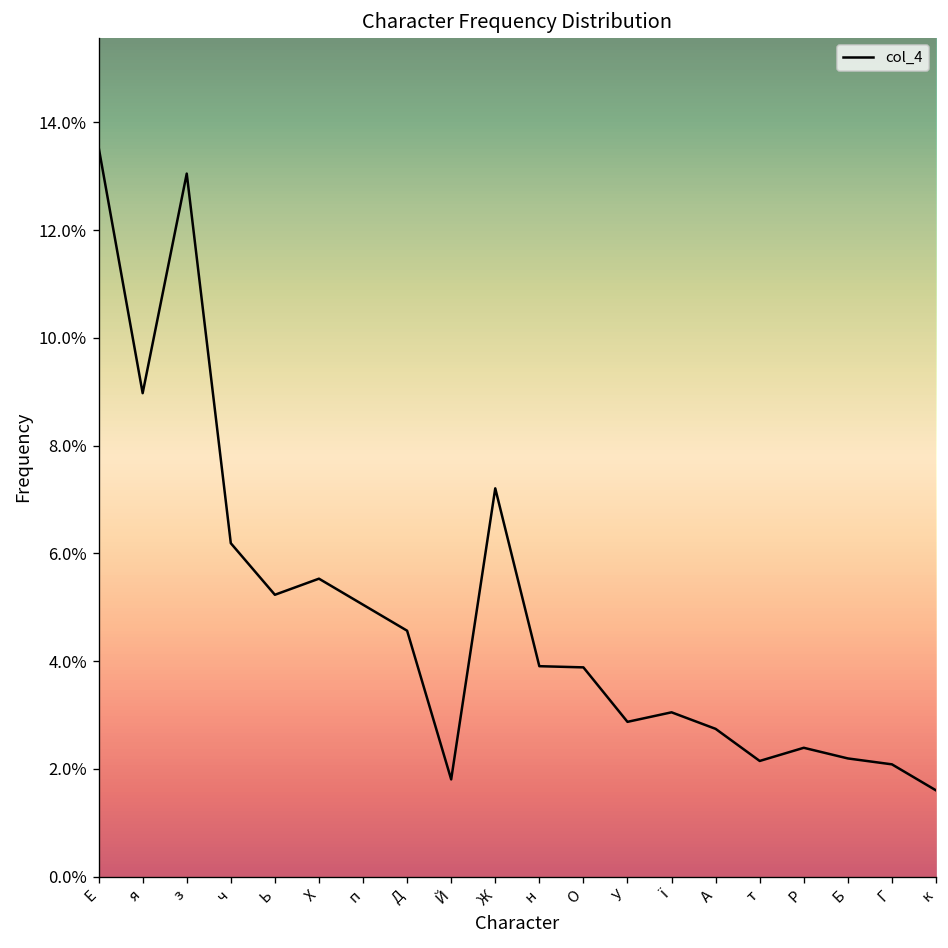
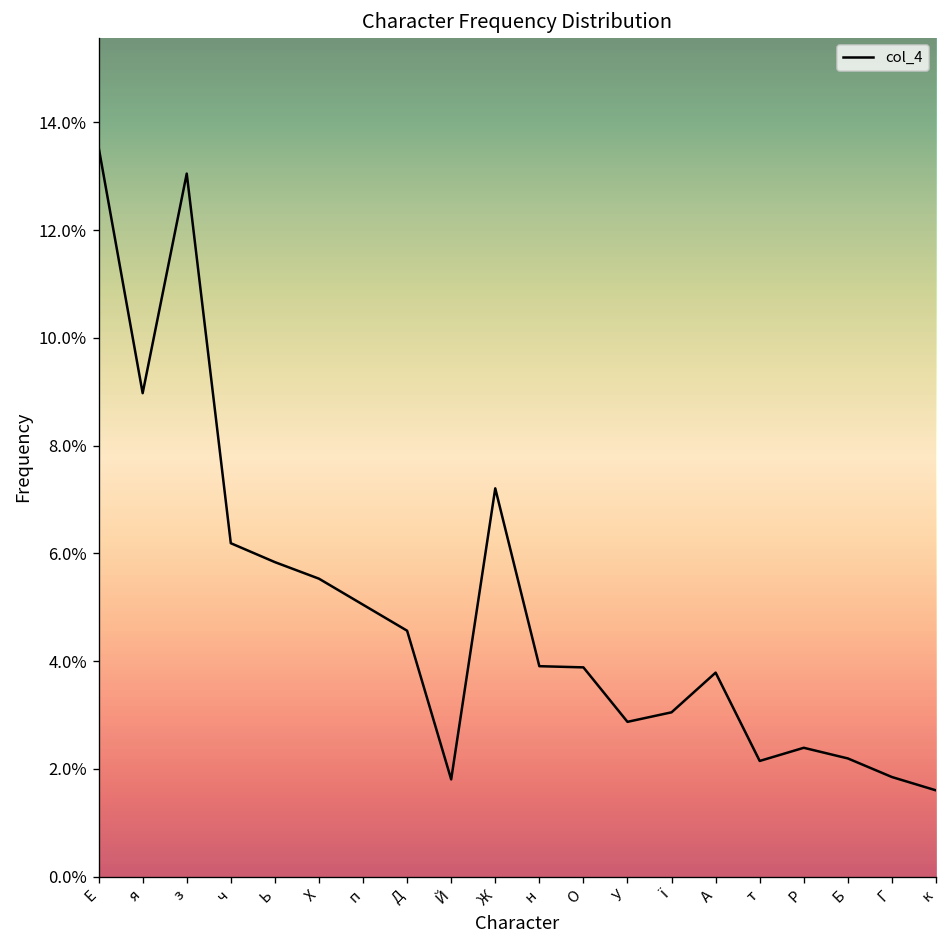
Ь: 5.2% -> 5.8%
А: 2.7% -> 3.8%
Г: 2.1% -> 1.8%
